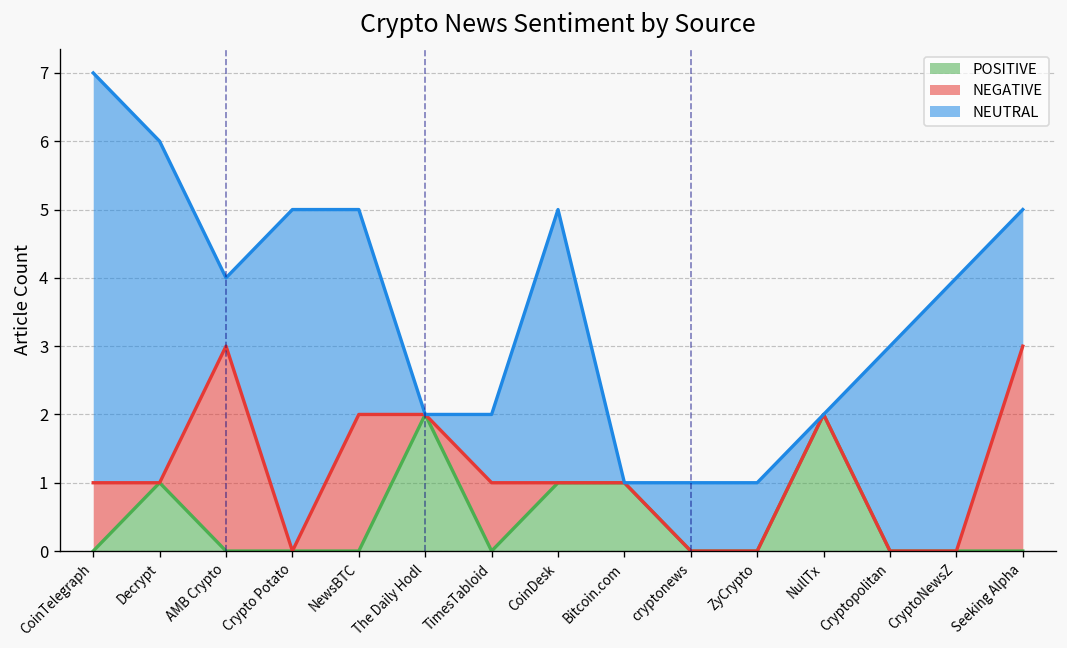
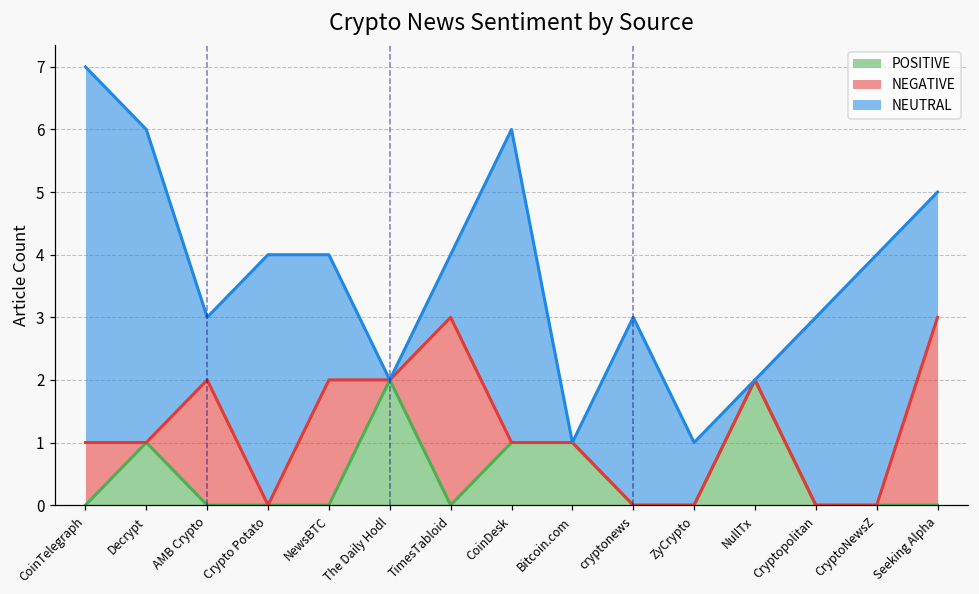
NEGATIVE, AMB Crypto: 3 -> 2
NEUTRAL, Crypto Potato: 5 -> 4
NEUTRAL, NewsBTC: 3 -> 2
NEGATIVE, TimesTabloid: 1 -> 3
NEUTRAL, CoinDesk: 4 -> 5
NEUTRAL, cryptonews: 1 -> 3
